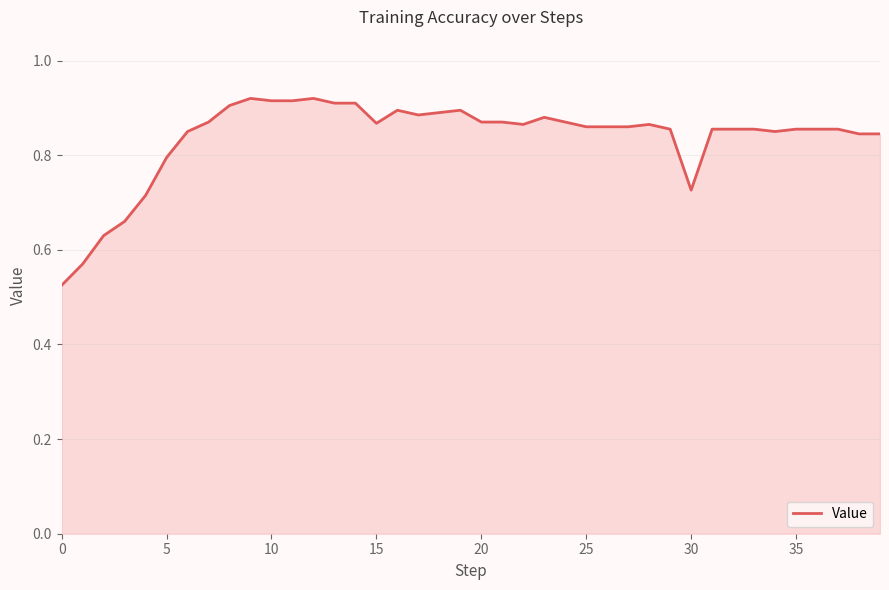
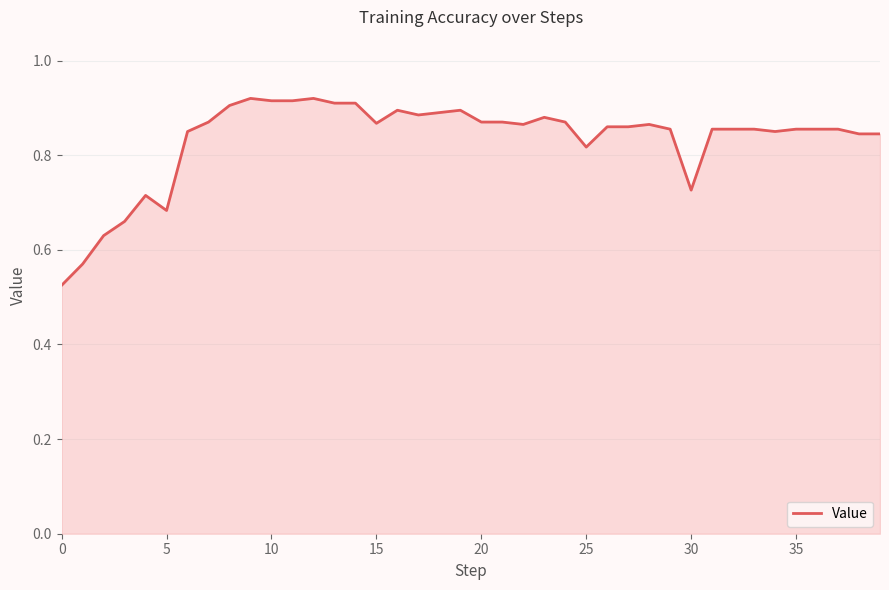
5: 0.80 -> 0.68
25: 0.86 -> 0.82
